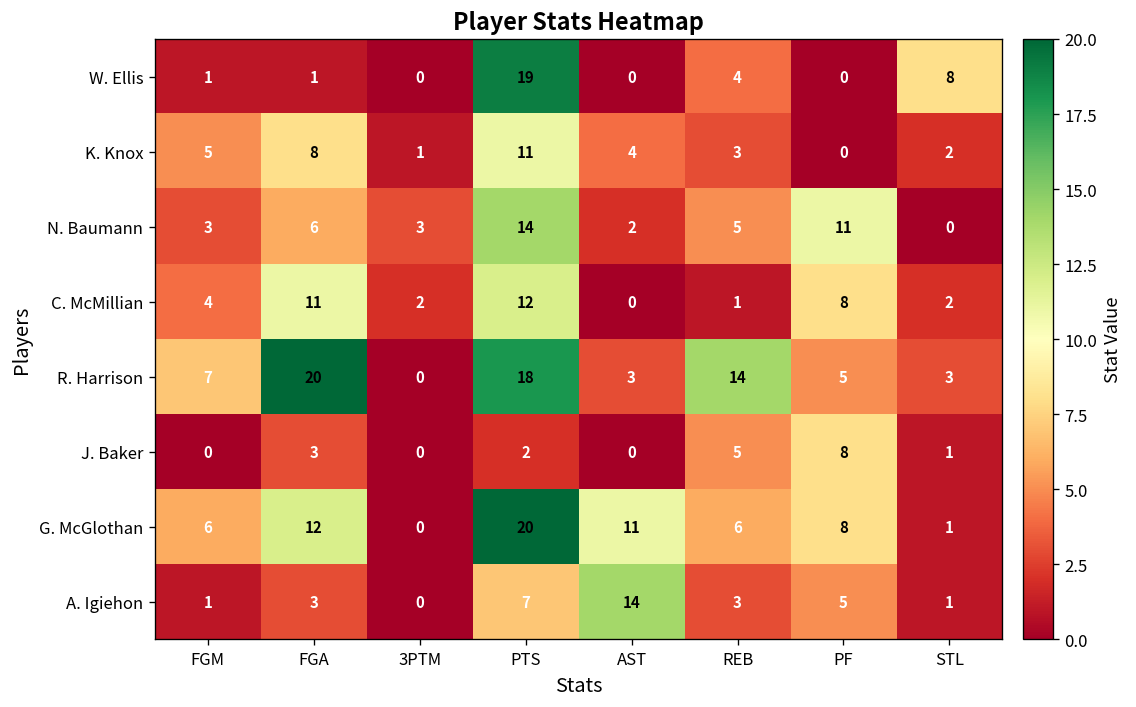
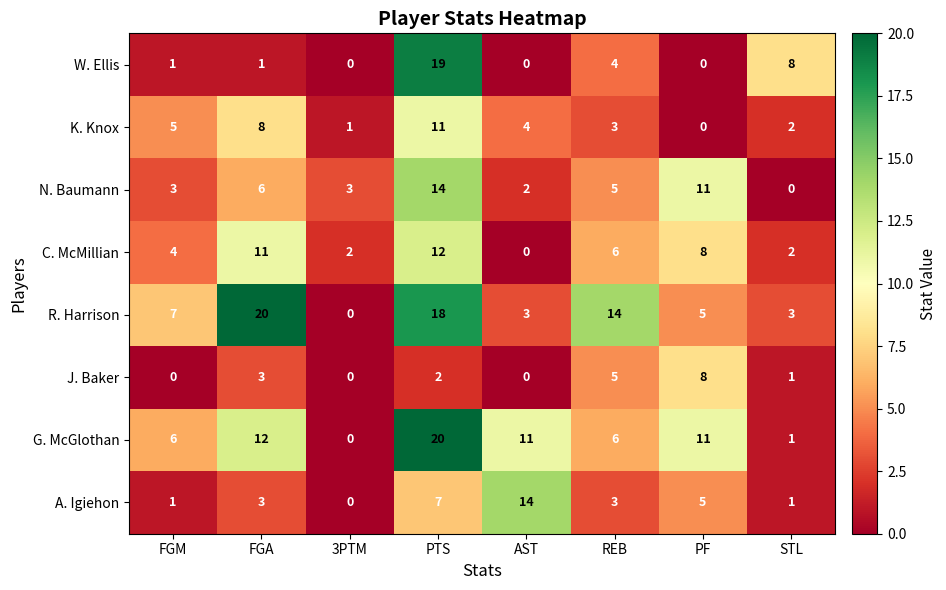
C. McMillian, REB: 1 -> 6
G. McGlothan, PF: 8 -> 11
